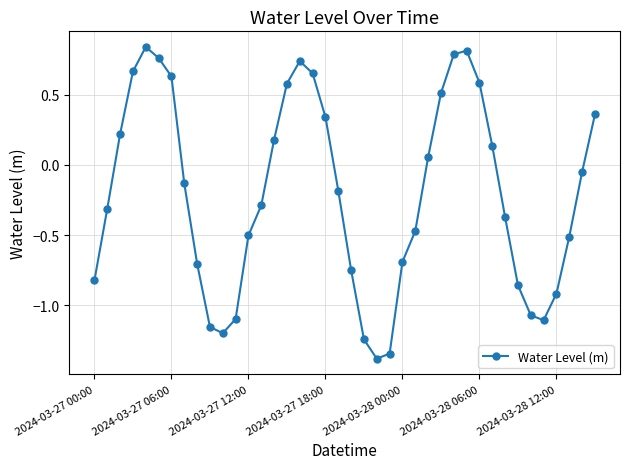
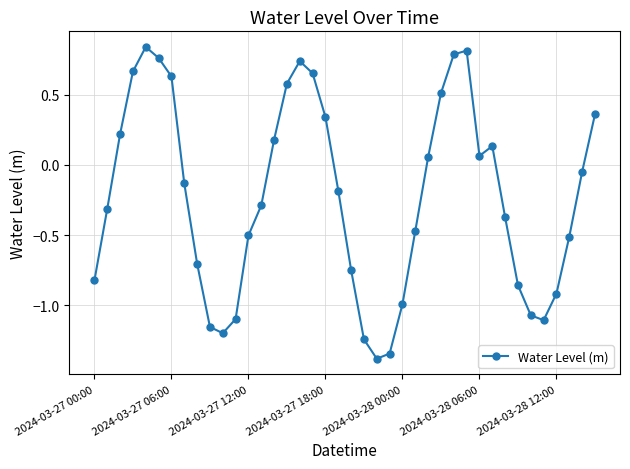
2024-03-28 00:00: -0.69 -> -0.99
2024-03-28 06:00: 0.58 -> 0.06
